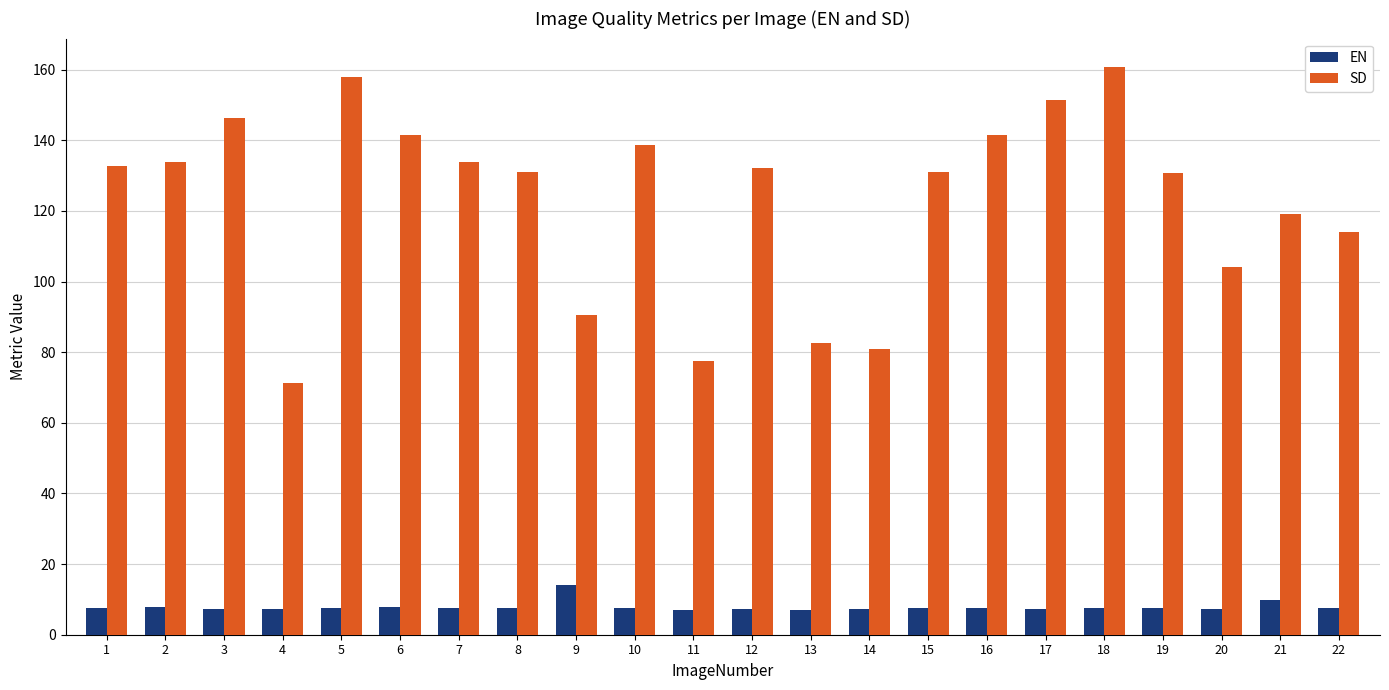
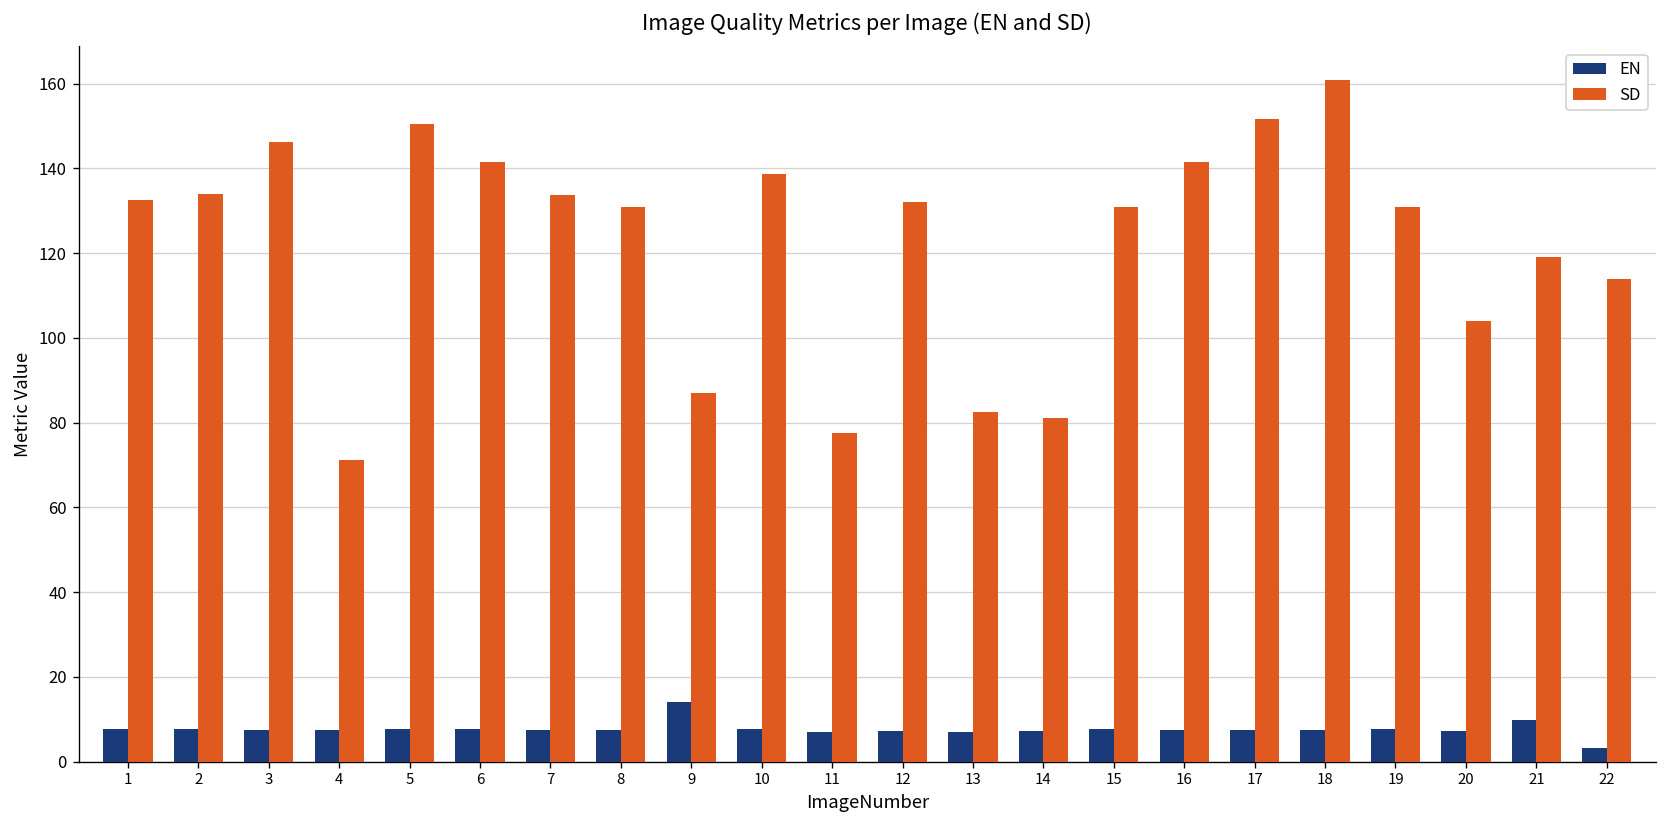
SD, 5: 158 -> 151
SD, 9: 91 -> 87
EN, 22: 8 -> 3
